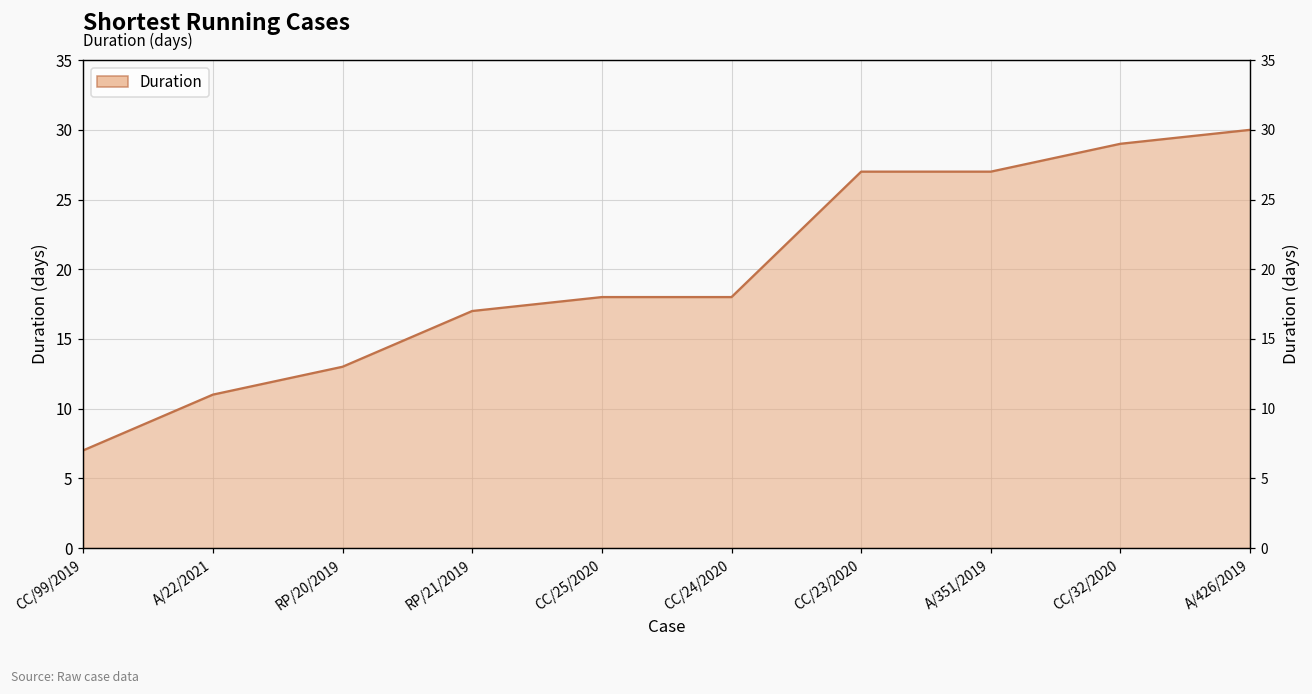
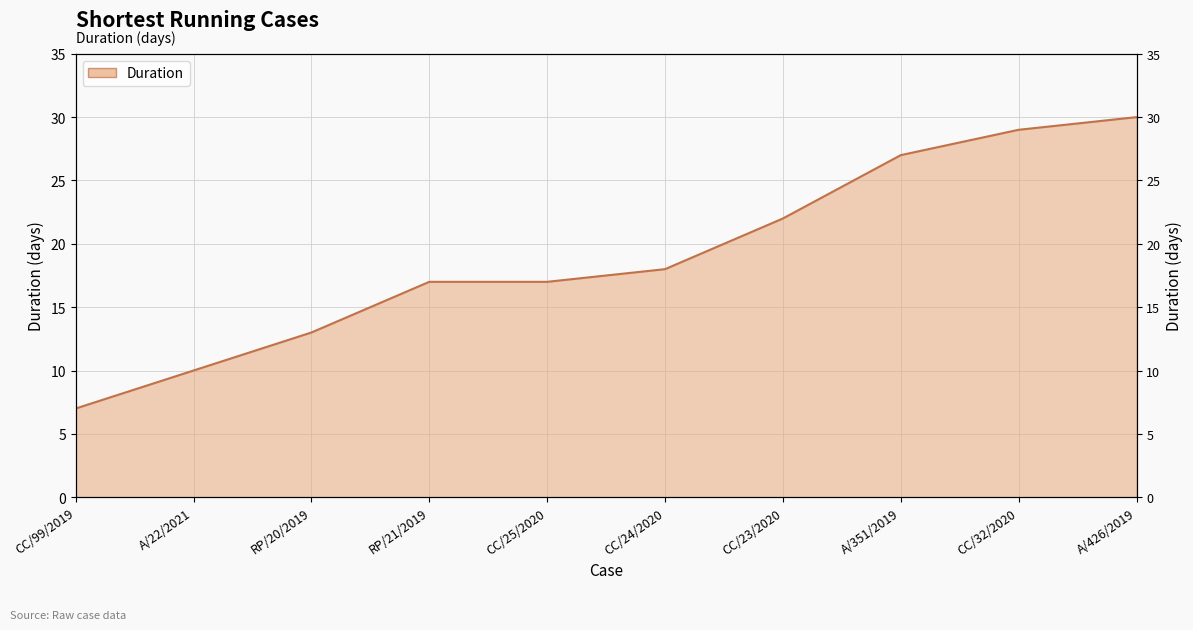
A/22/2021: 11 -> 10
CC/25/2020: 18 -> 17
CC/23/2020: 27 -> 22
